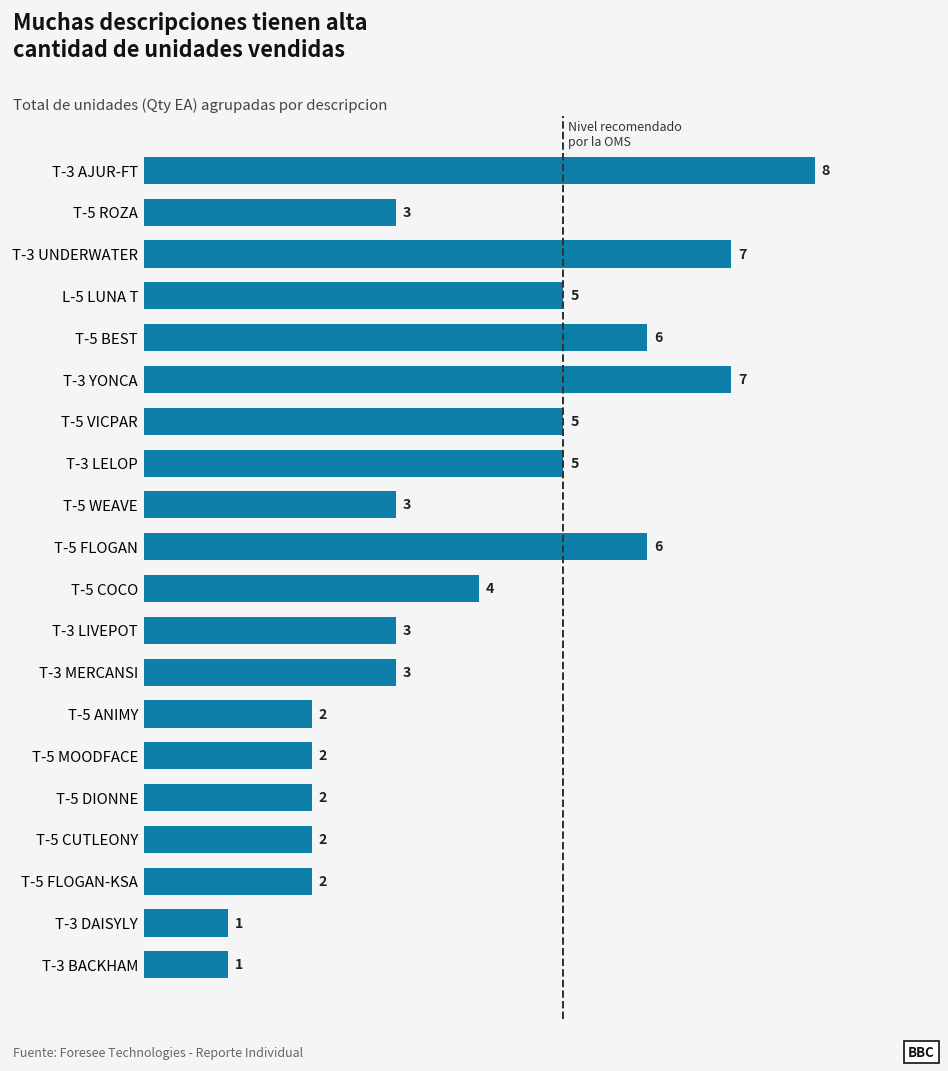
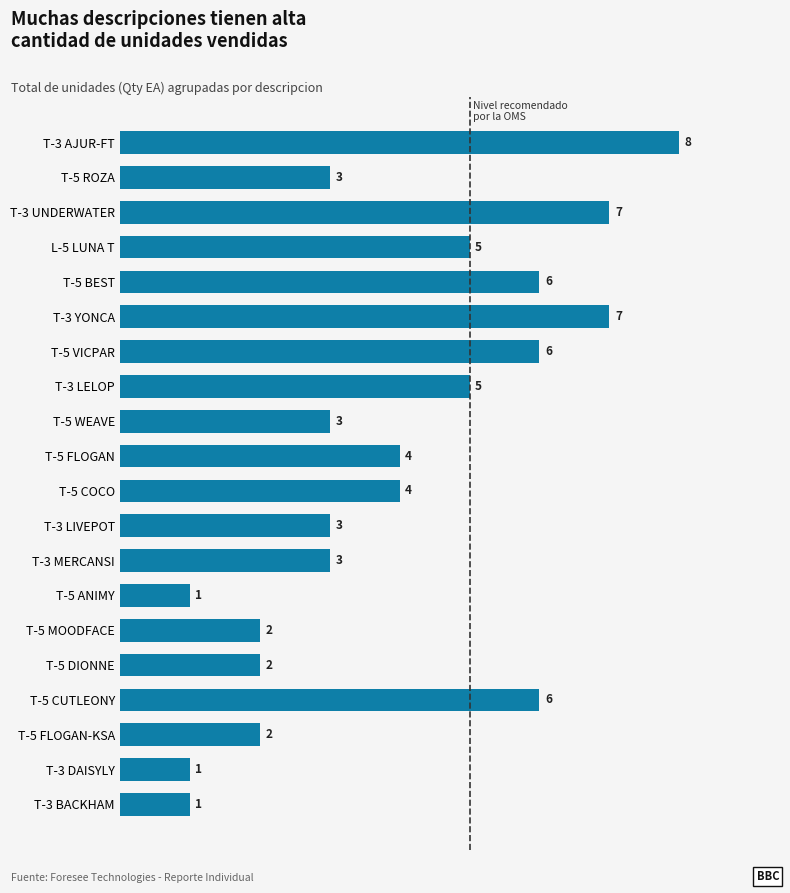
T-5 VICPAR: 5 -> 6
T-5 FLOGAN: 6 -> 4
T-5 ANIMY: 2 -> 1
T-5 CUTLEONY: 2 -> 6
